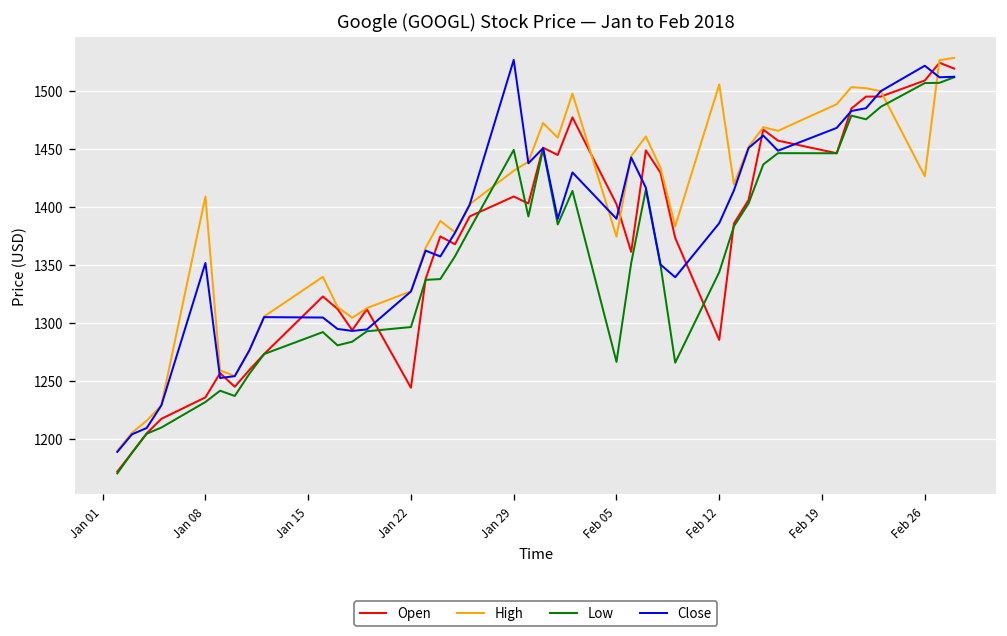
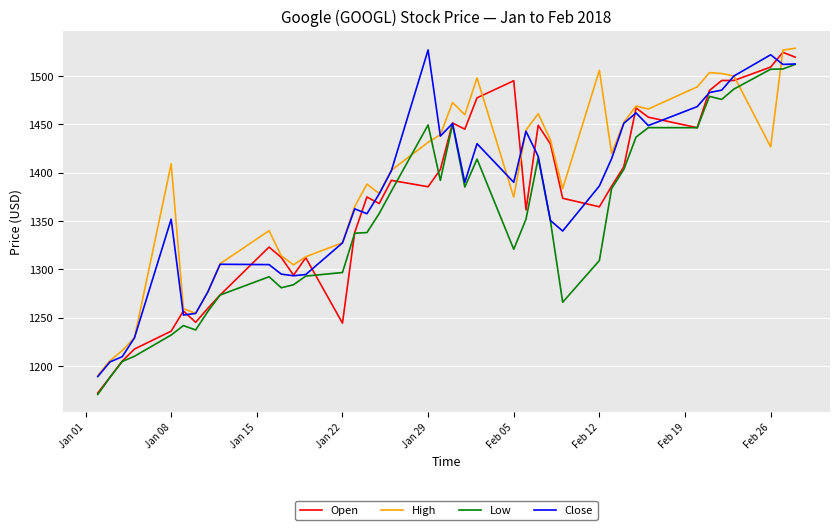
Open, Jan 29: 1410 -> 1390
Open, Feb 05: 1400 -> 1500
Low, Feb 05: 1270 -> 1320
Open, Feb 12: 1290 -> 1360
Low, Feb 12: 1340 -> 1310
